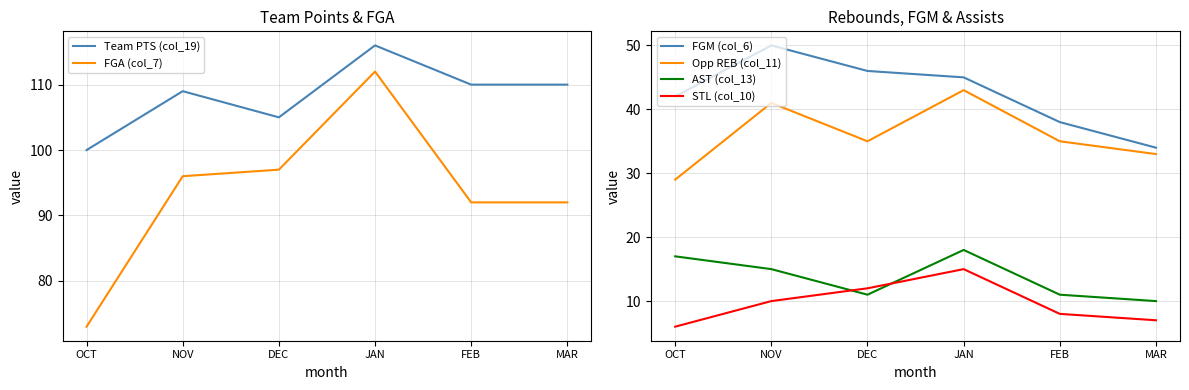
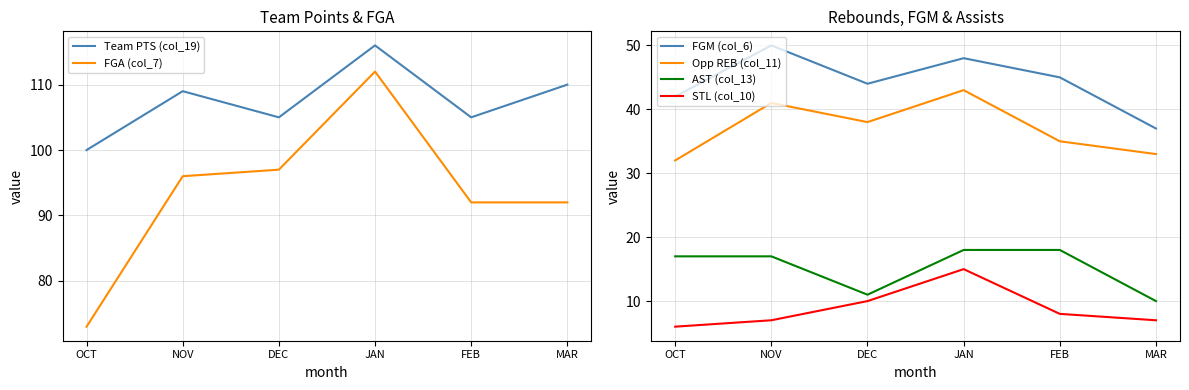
Team Points & FGA, Team PTS (col_19), FEB: 110 -> 105
Rebounds, FGM & Assists, Opp REB (col_11), OCT: 29 -> 32
Rebounds, FGM & Assists, AST (col_13), NOV: 15 -> 17
Rebounds, FGM & Assists, STL (col_10), NOV: 10 -> 7
Rebounds, FGM & Assists, FGM (col_6), DEC: 46 -> 44
Rebounds, FGM & Assists, Opp REB (col_11), DEC: 35 -> 38
Rebounds, FGM & Assists, STL (col_10), DEC: 12 -> 10
Rebounds, FGM & Assists, FGM (col_6), JAN: 45 -> 48
Rebounds, FGM & Assists, FGM (col_6), FEB: 38 -> 45
Rebounds, FGM & Assists, AST (col_13), FEB: 11 -> 18
Rebounds, FGM & Assists, FGM (col_6), MAR: 34 -> 37
